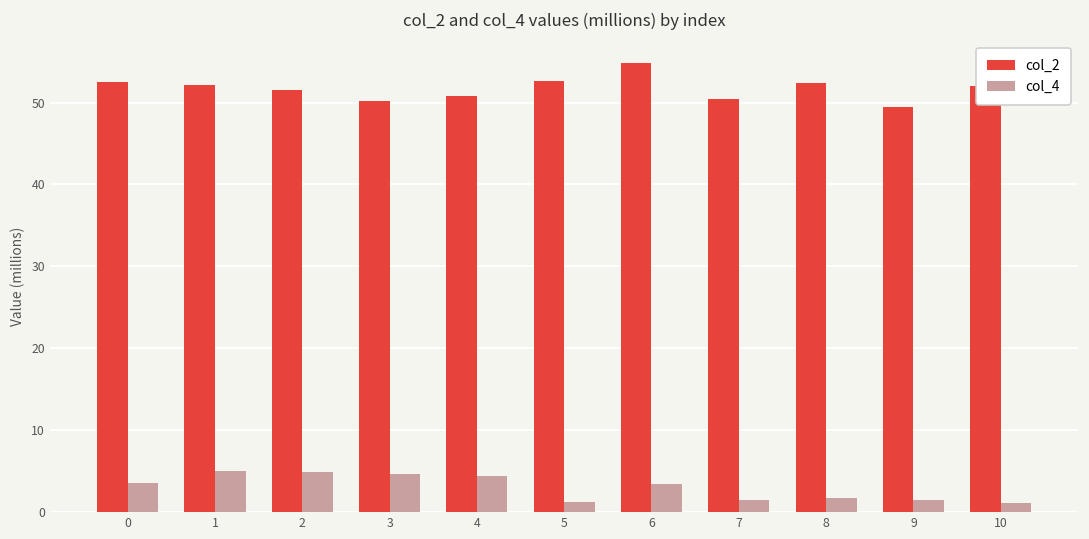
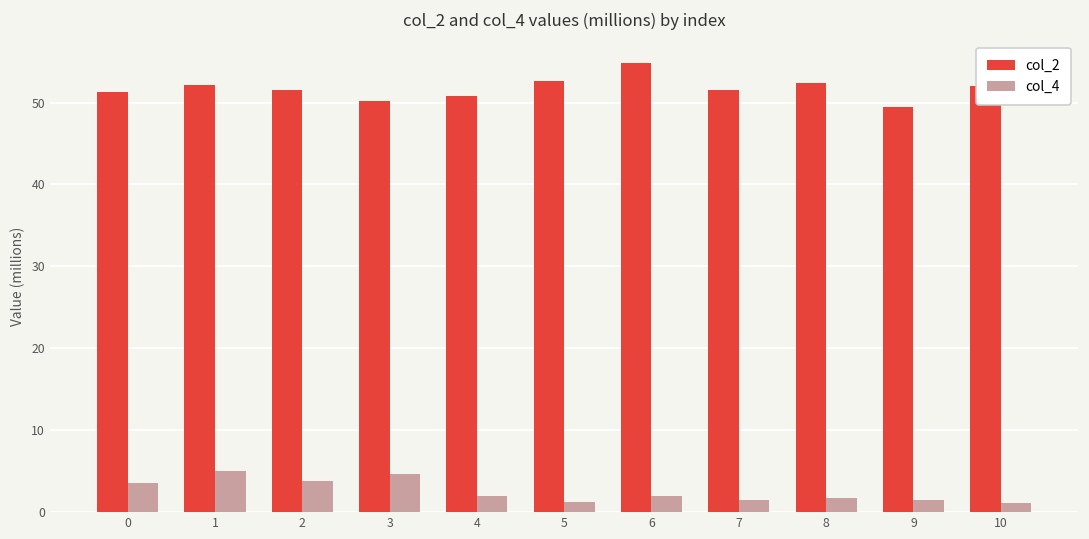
col_2, 0: 53 -> 51
col_4, 2: 5 -> 4
col_4, 4: 4 -> 2
col_4, 6: 3 -> 2
col_2, 7: 50 -> 52
